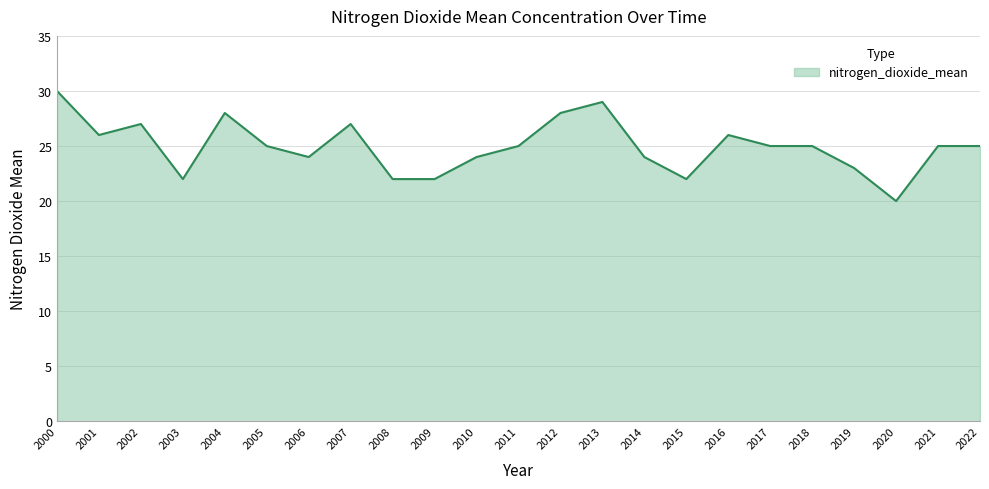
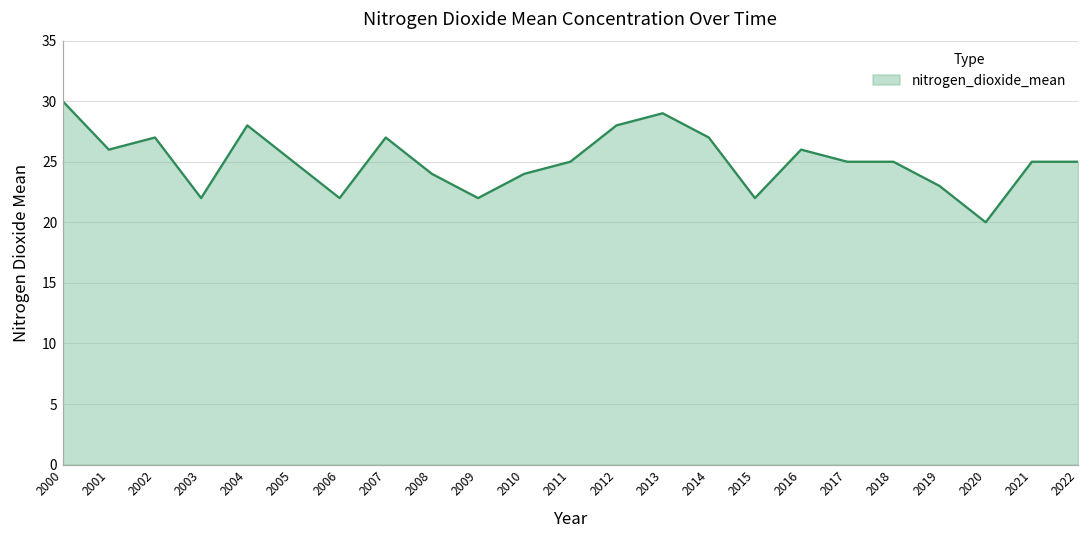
2006: 24 -> 22
2008: 22 -> 24
2014: 24 -> 27
